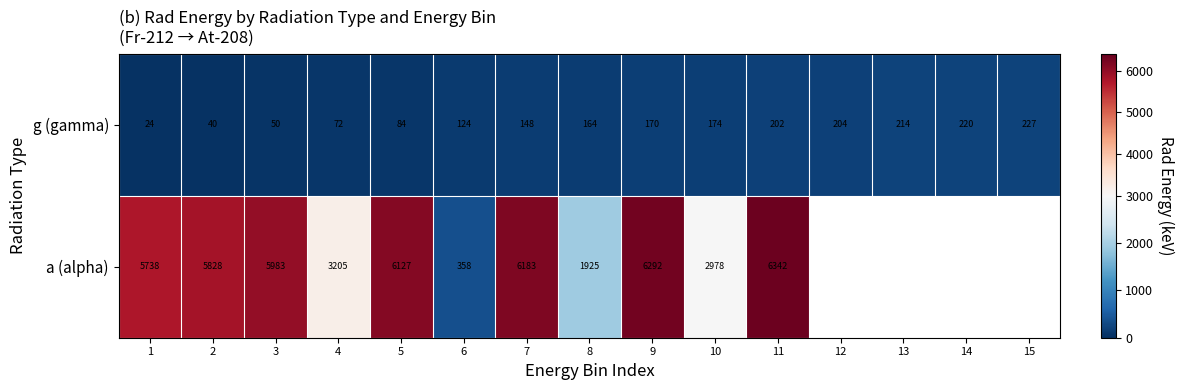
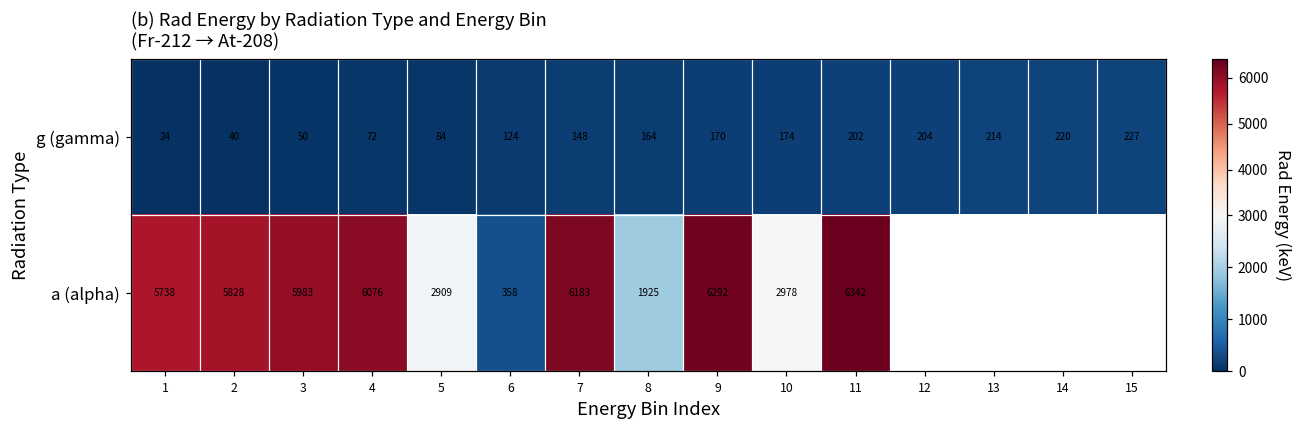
a (alpha), 4: 3205 -> 6076
a (alpha), 5: 6127 -> 2909
